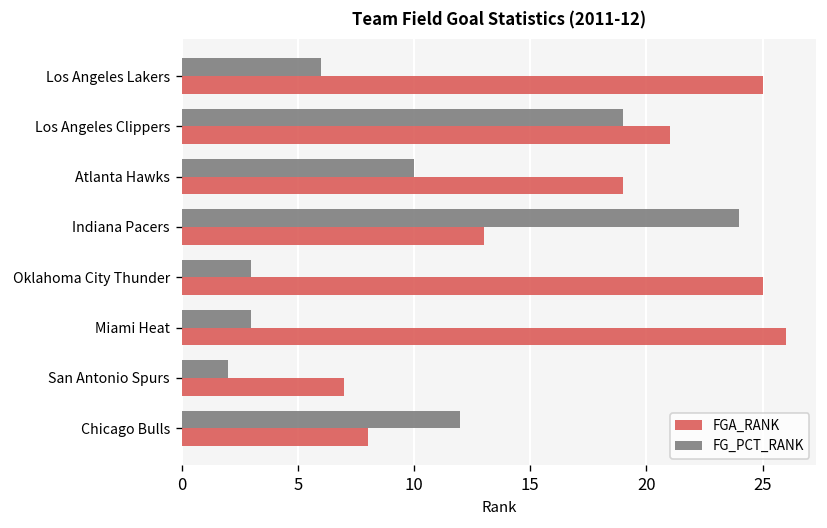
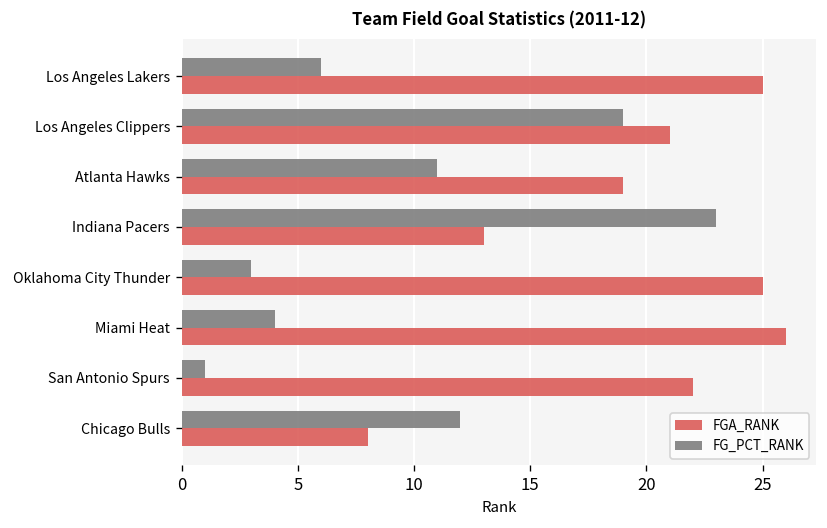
FG_PCT_RANK, Atlanta Hawks: 10 -> 11
FG_PCT_RANK, Indiana Pacers: 24 -> 23
FG_PCT_RANK, Miami Heat: 3 -> 4
FG_PCT_RANK, San Antonio Spurs: 2 -> 1
FGA_RANK, San Antonio Spurs: 7 -> 22
